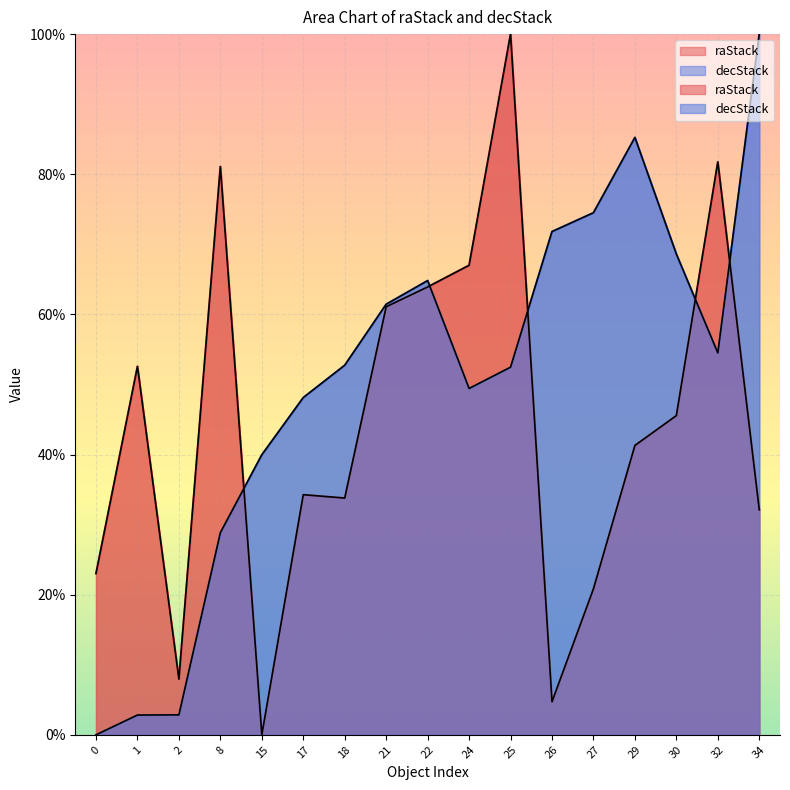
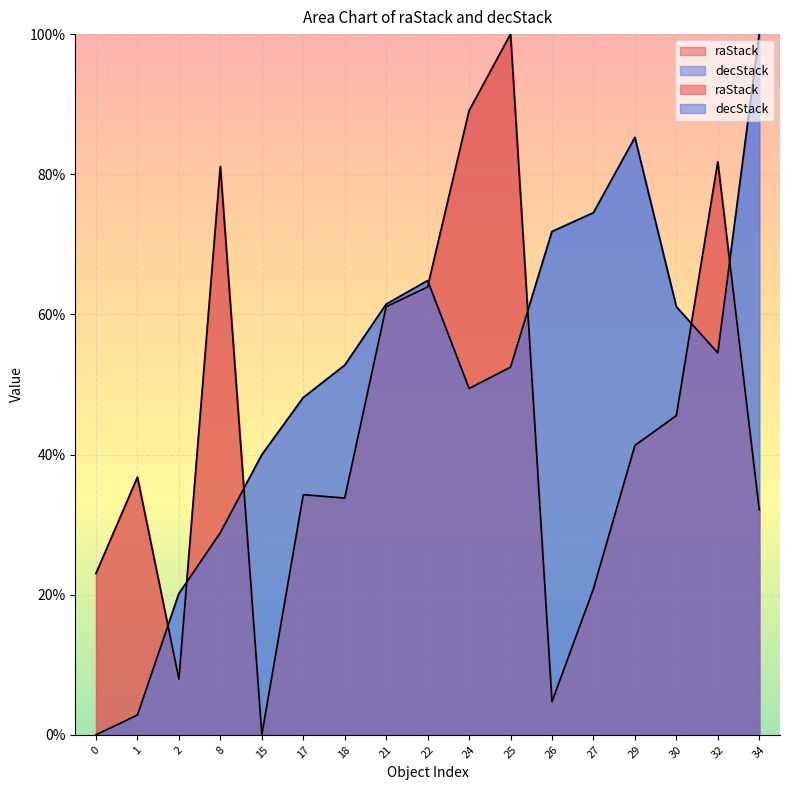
raStack, 1: 53% -> 37%
decStack, 2: 3% -> 20%
raStack, 24: 67% -> 89%
decStack, 30: 69% -> 61%
